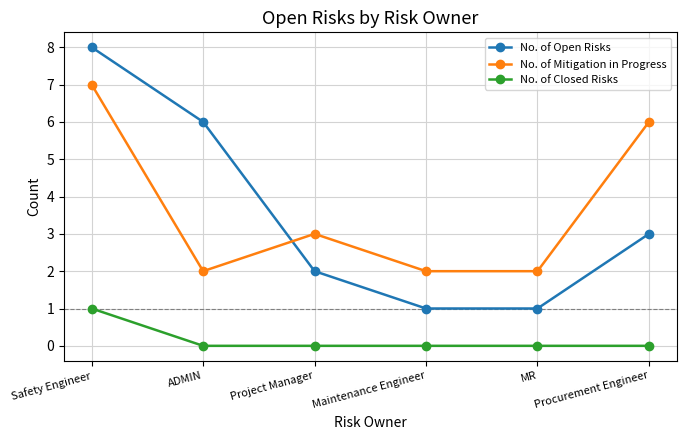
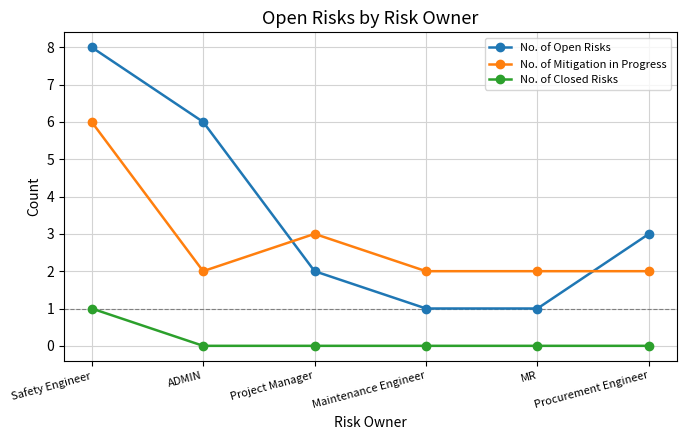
No. of Mitigation in Progress, Safety Engineer: 7 -> 6
No. of Mitigation in Progress, Procurement Engineer: 6 -> 2
